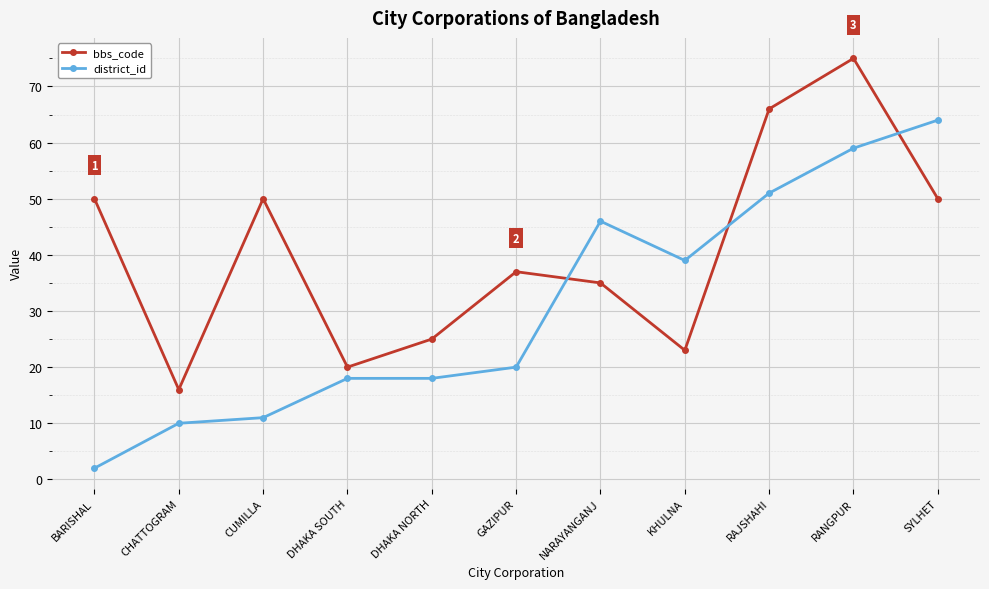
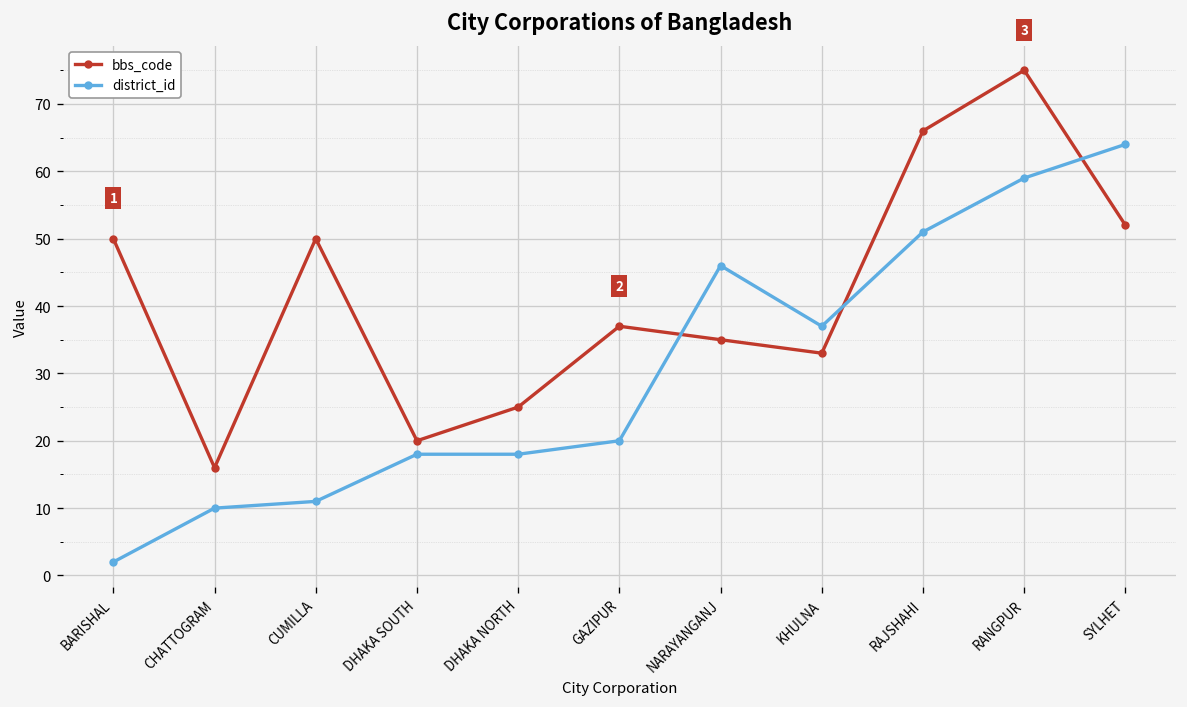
bbs_code, KHULNA: 23 -> 33
district_id, KHULNA: 39 -> 37
bbs_code, SYLHET: 50 -> 52
